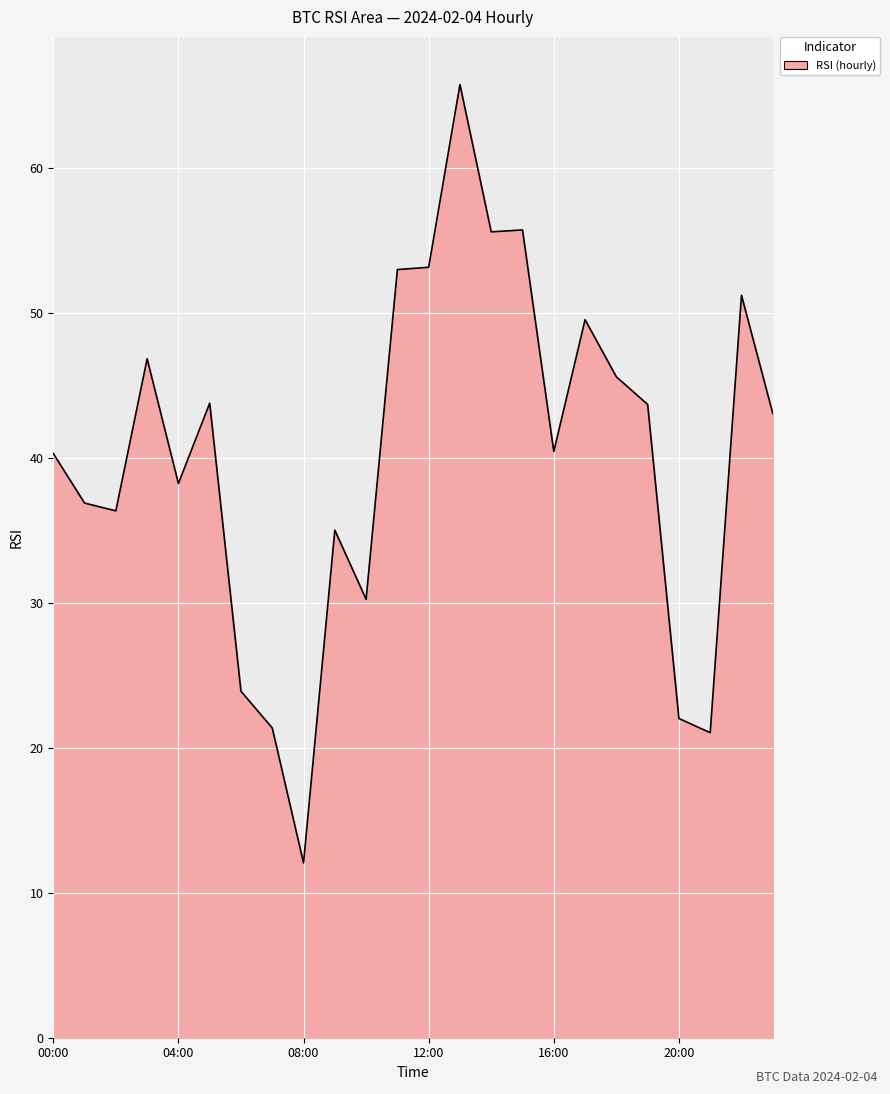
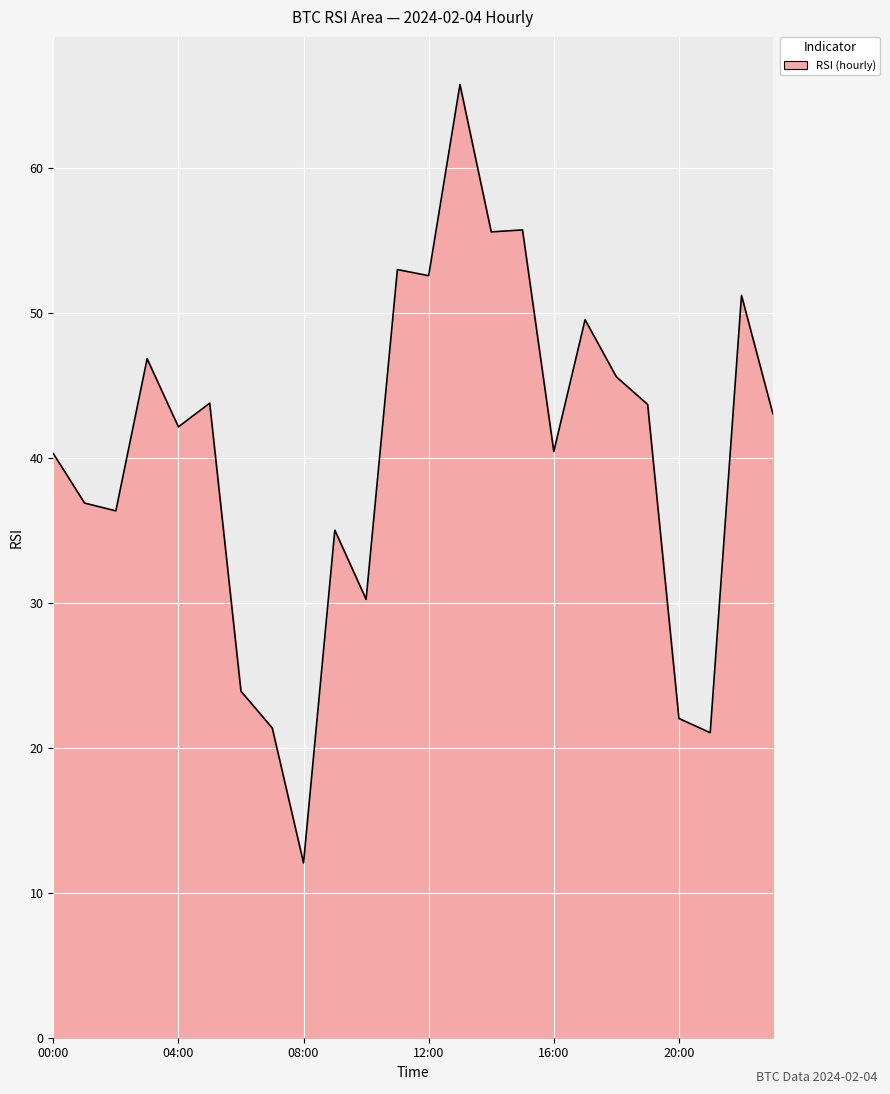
04:00: 38.3 -> 42.2
12:00: 53.2 -> 52.6
